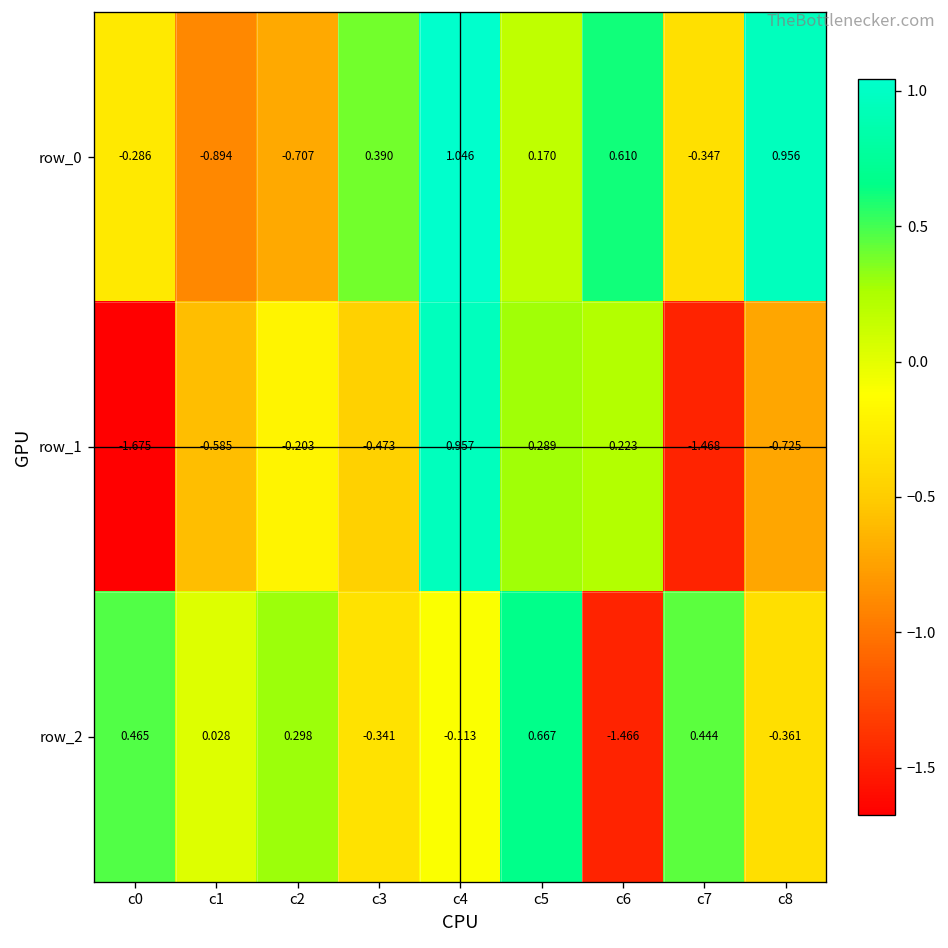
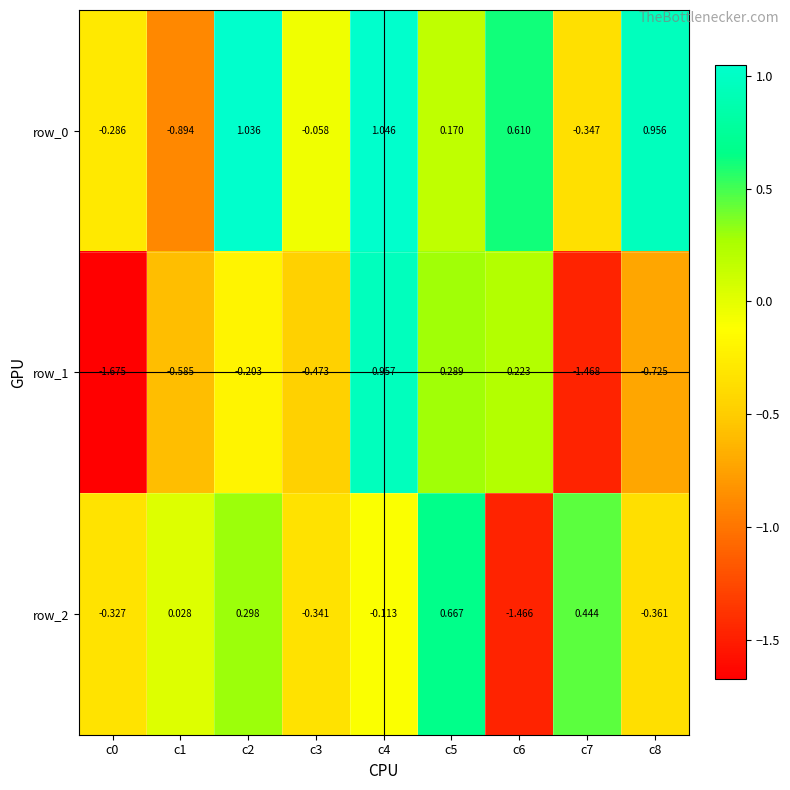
row_0, c2: -0.707 -> 1.036
row_0, c3: 0.390 -> -0.058
row_2, c0: 0.465 -> -0.327
